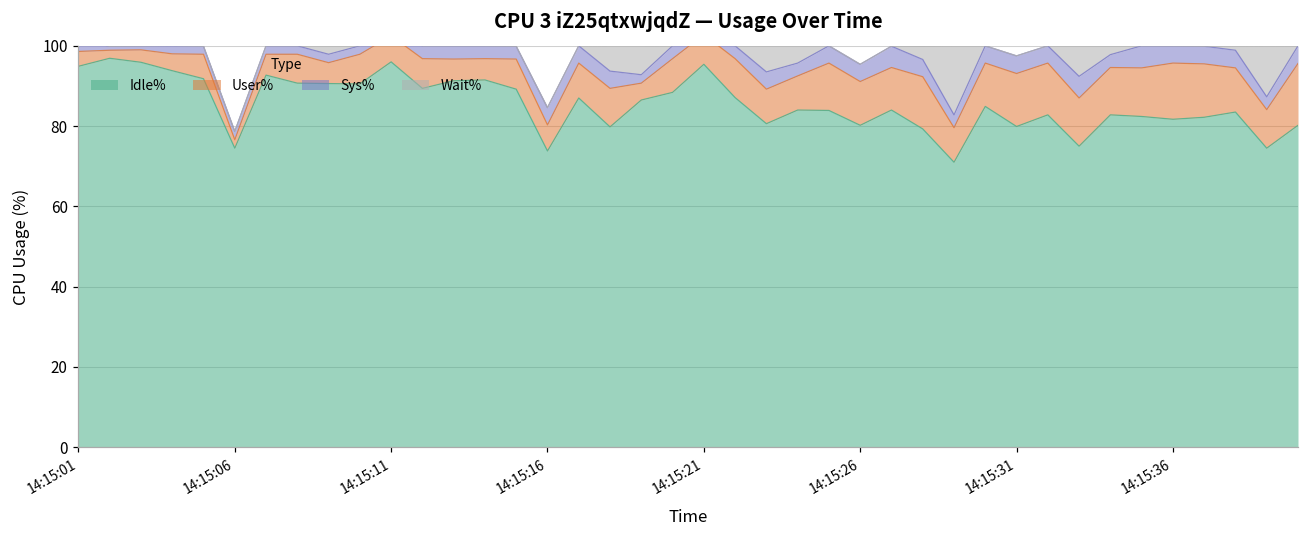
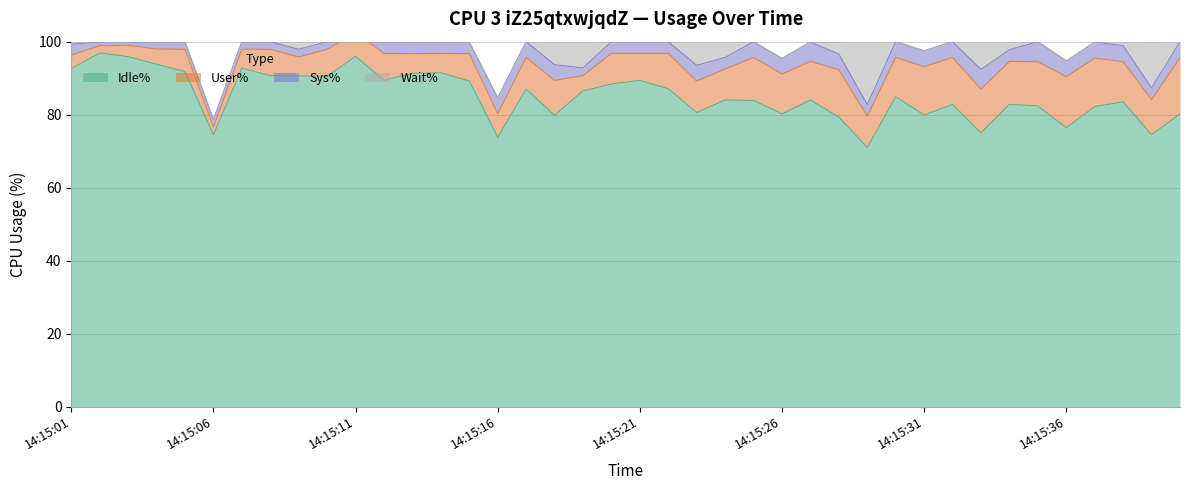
Idle%, 14:15:01: 95 -> 93
Idle%, 14:15:21: 95 -> 89
Idle%, 14:15:36: 82 -> 76
